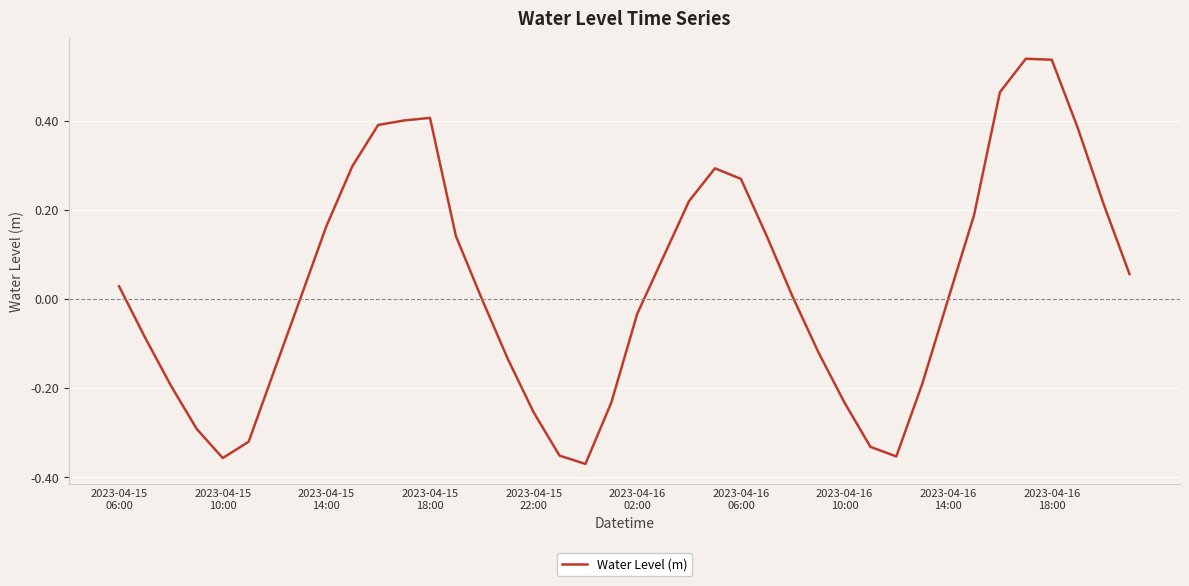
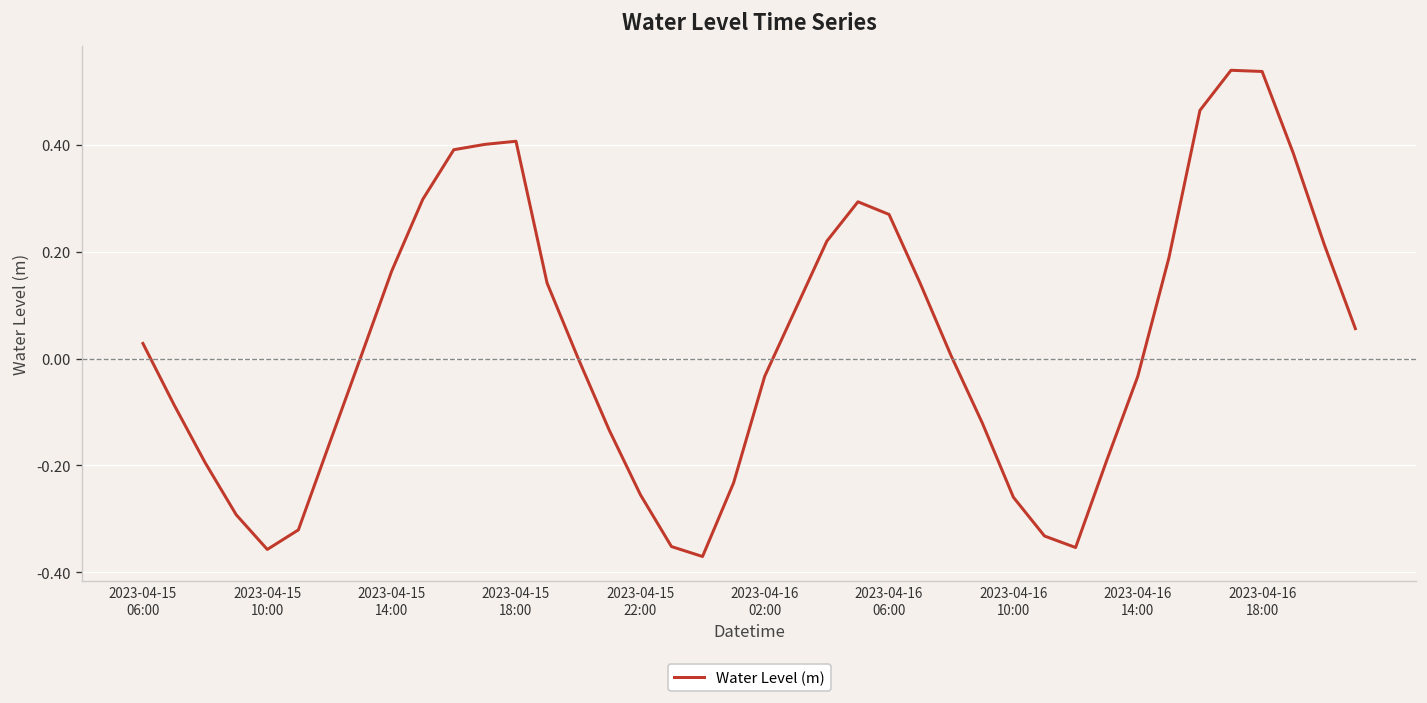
2023-04-16 10:00: -0.23 -> -0.26
2023-04-16 14:00: 0.00 -> -0.03
